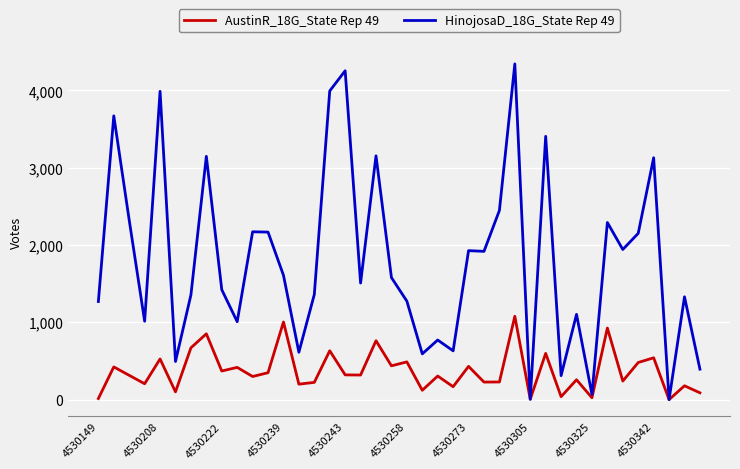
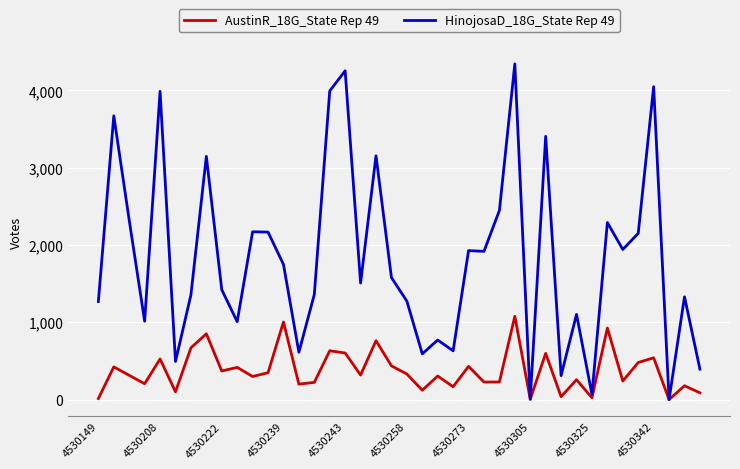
HinojosaD_18G_State Rep 49, 4530239: 1,600 -> 1,700
AustinR_18G_State Rep 49, 4530243: 300 -> 600
AustinR_18G_State Rep 49, 4530258: 500 -> 300
HinojosaD_18G_State Rep 49, 4530342: 3,100 -> 4,000
